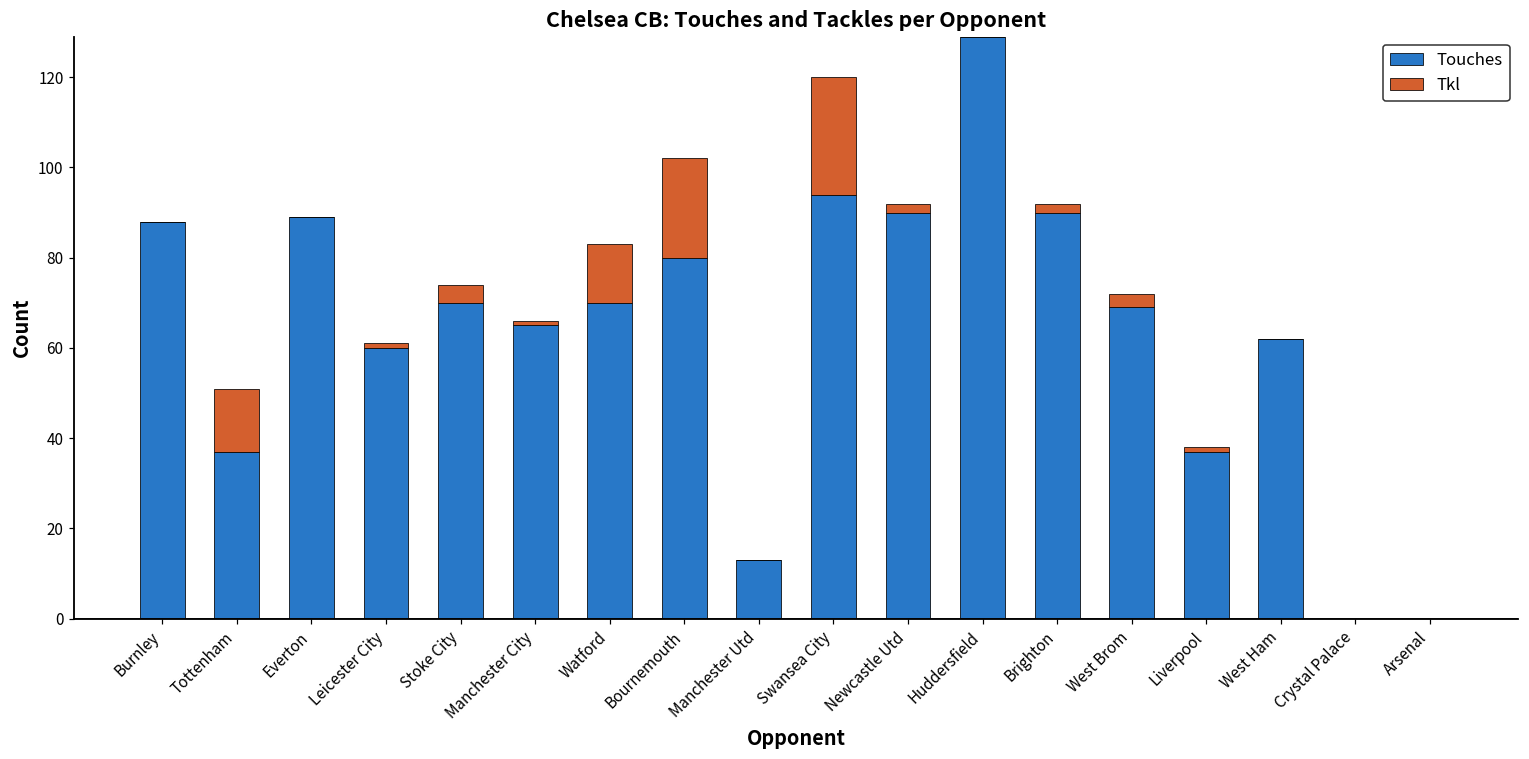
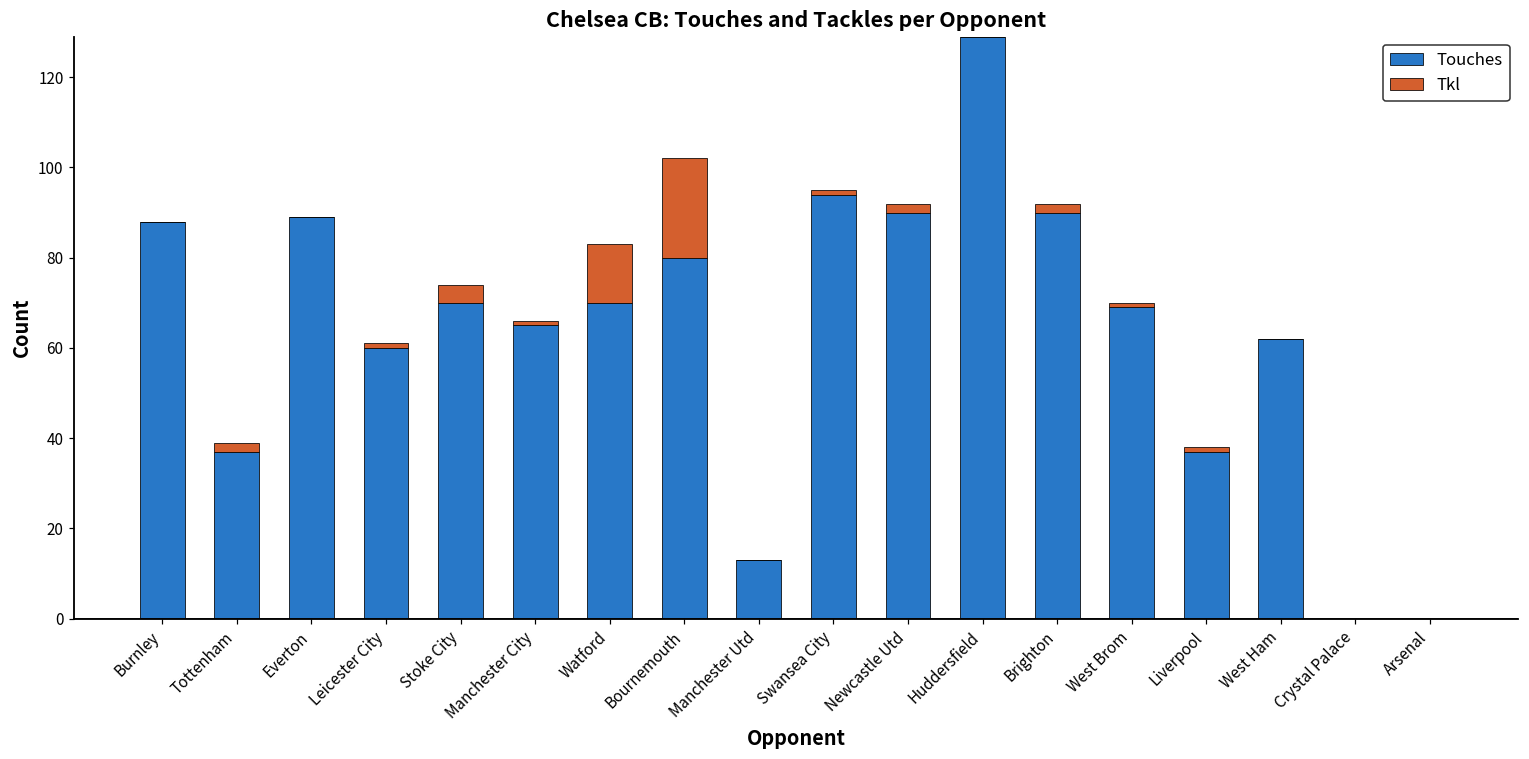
Tkl, Tottenham: 14 -> 2
Tkl, Swansea City: 26 -> 1
Tkl, West Brom: 3 -> 1
